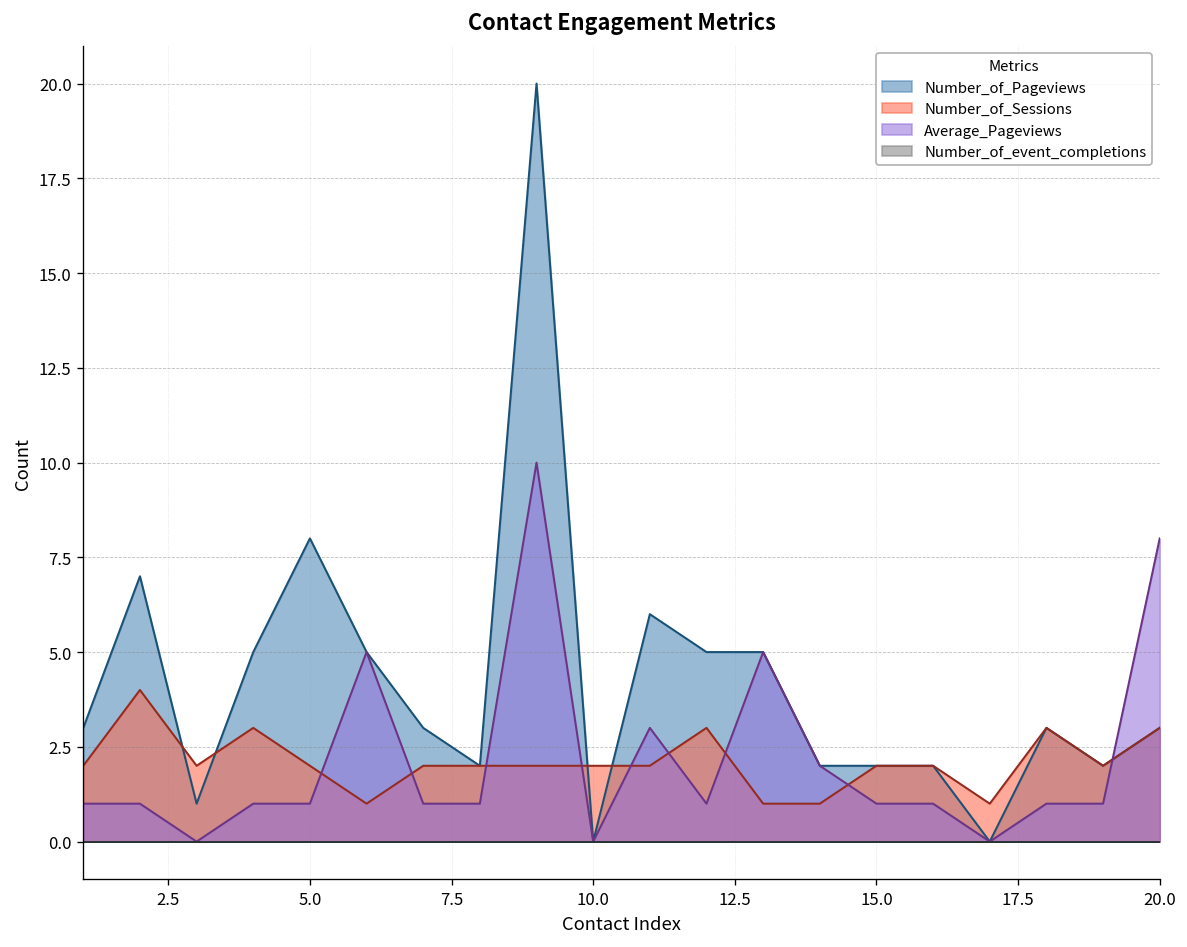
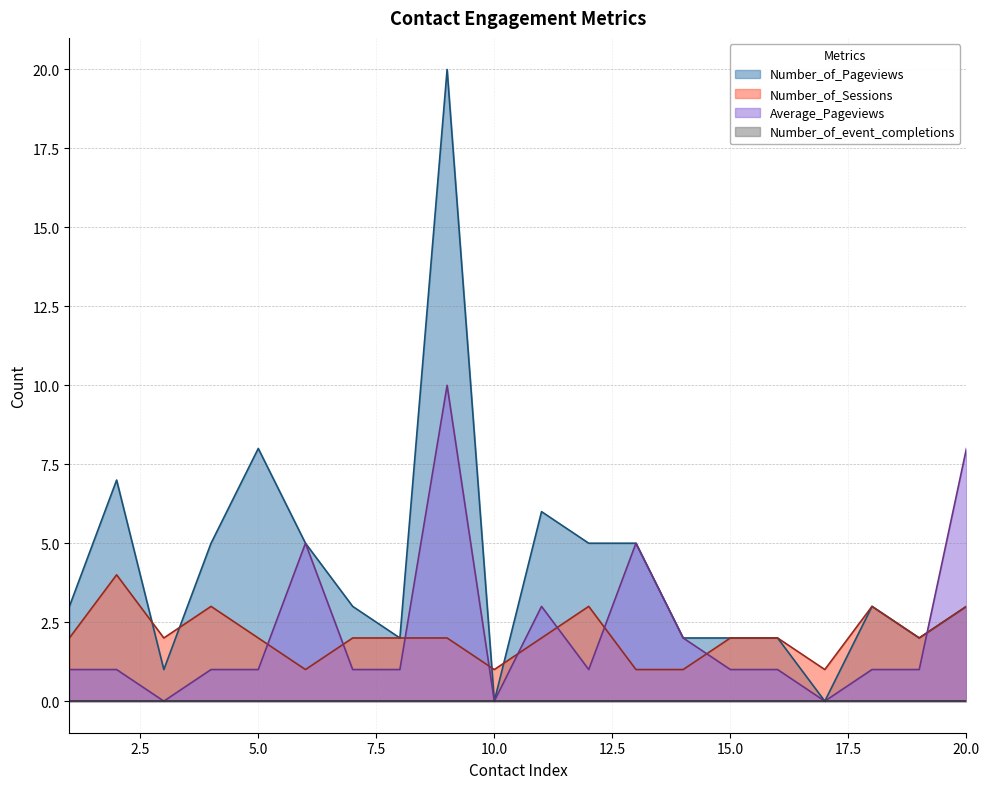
Number_of_Sessions, 10.0: 2 -> 1
